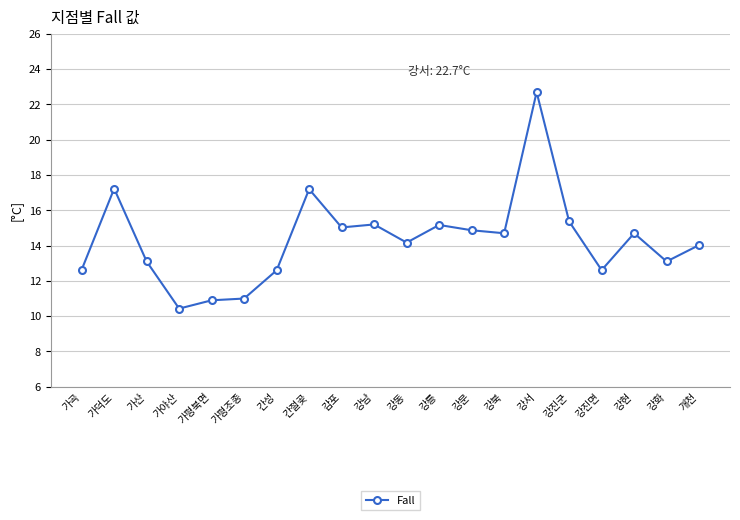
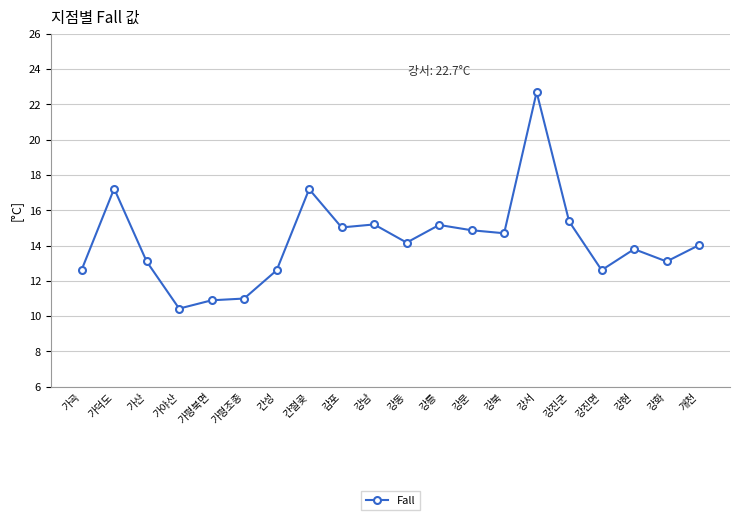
강현: 14.7 -> 13.8
